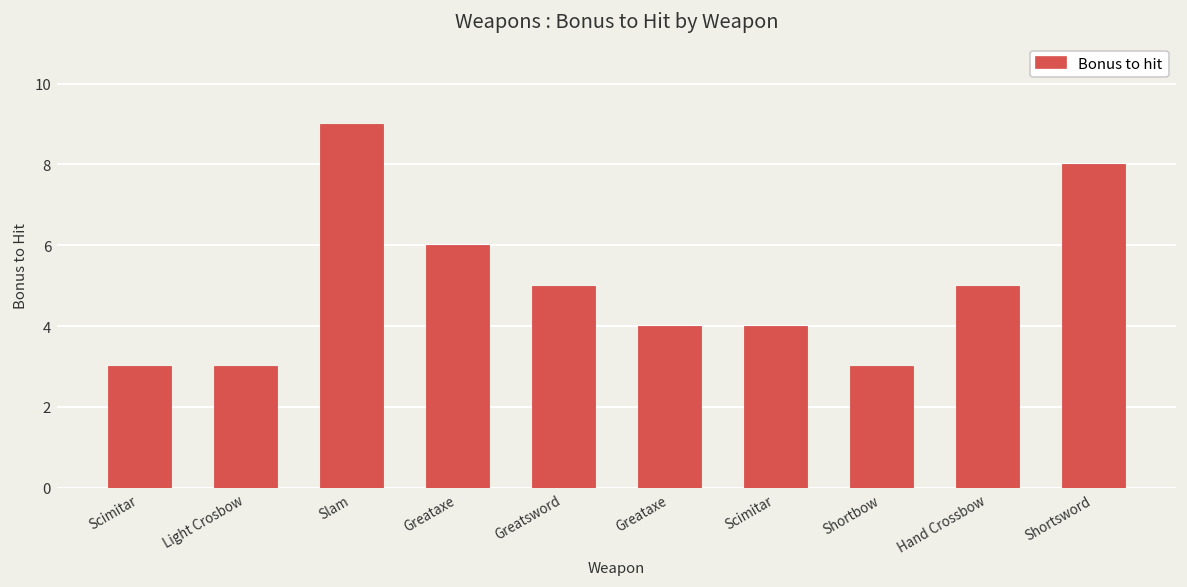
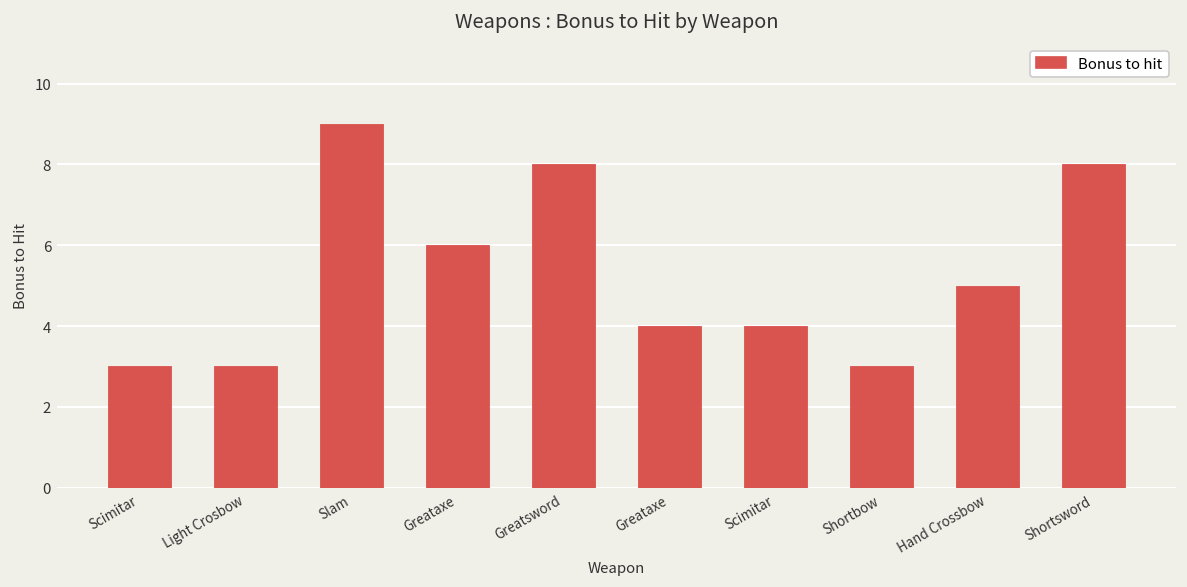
Greatsword: 5 -> 8
